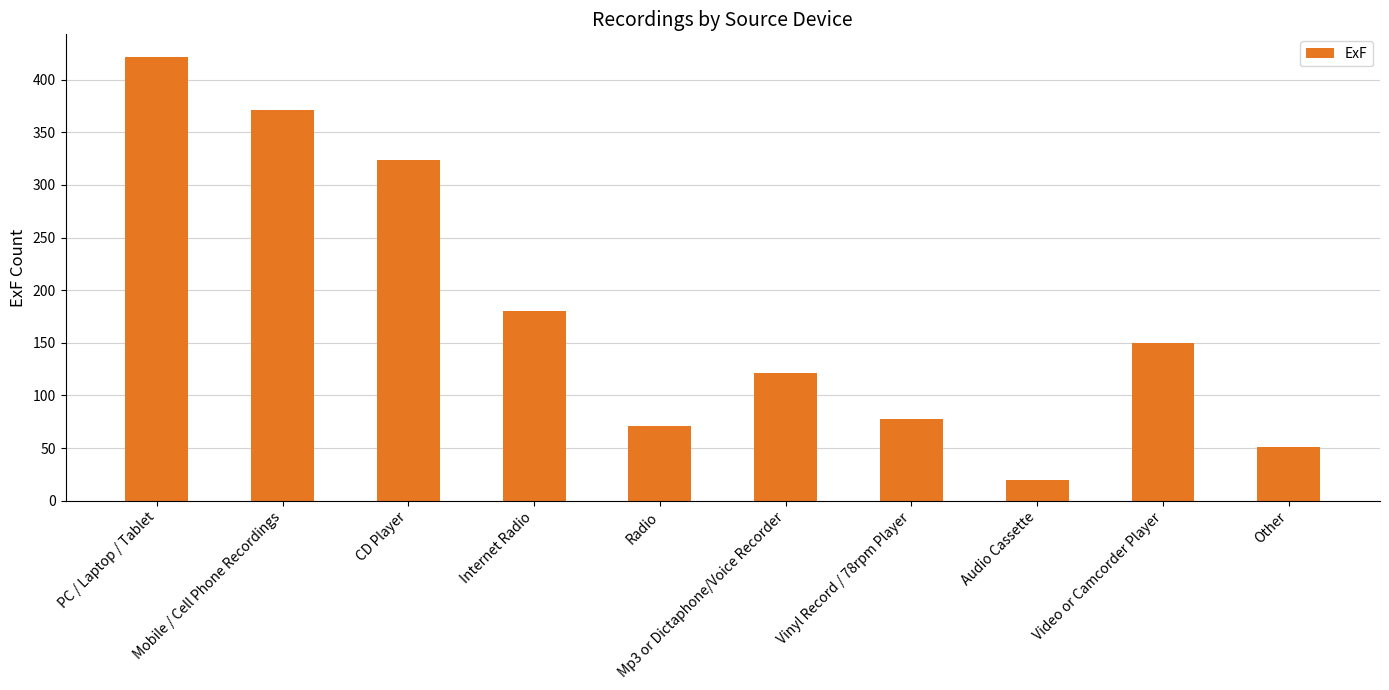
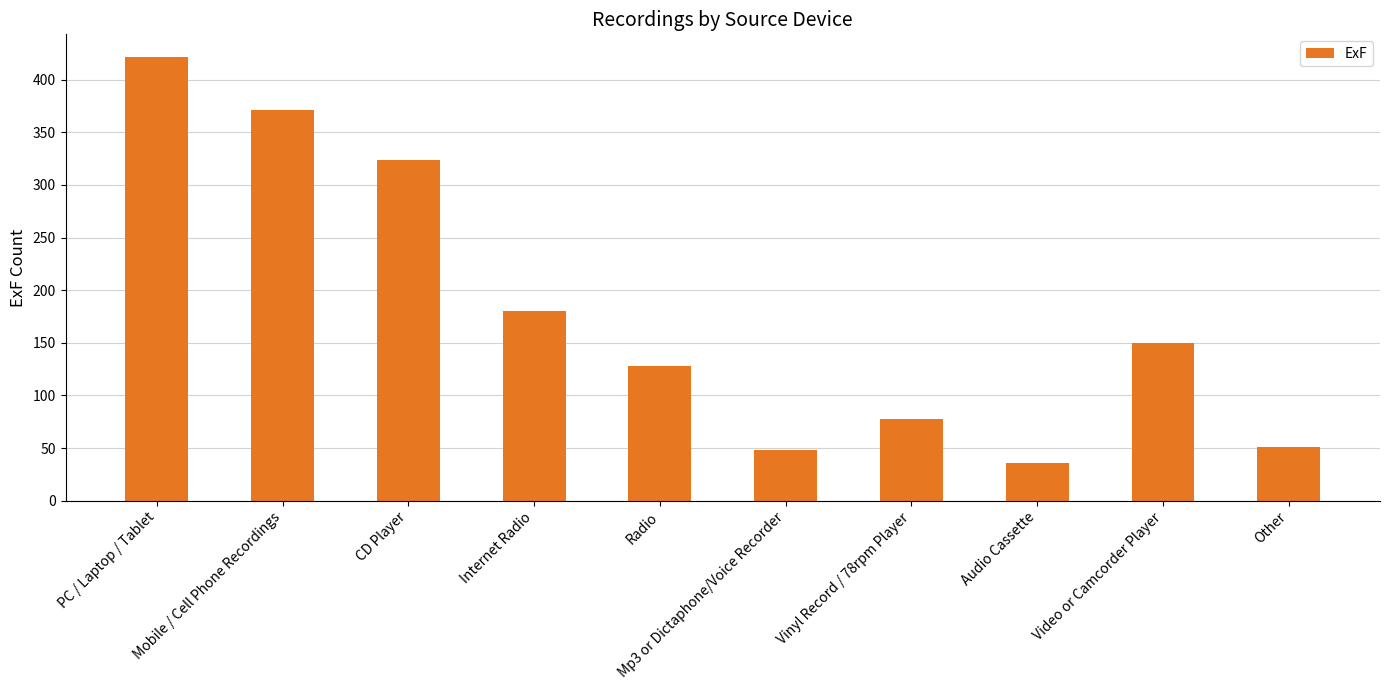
Radio: 71 -> 128
Mp3 or Dictaphone/Voice Recorder: 121 -> 48
Audio Cassette: 20 -> 36
